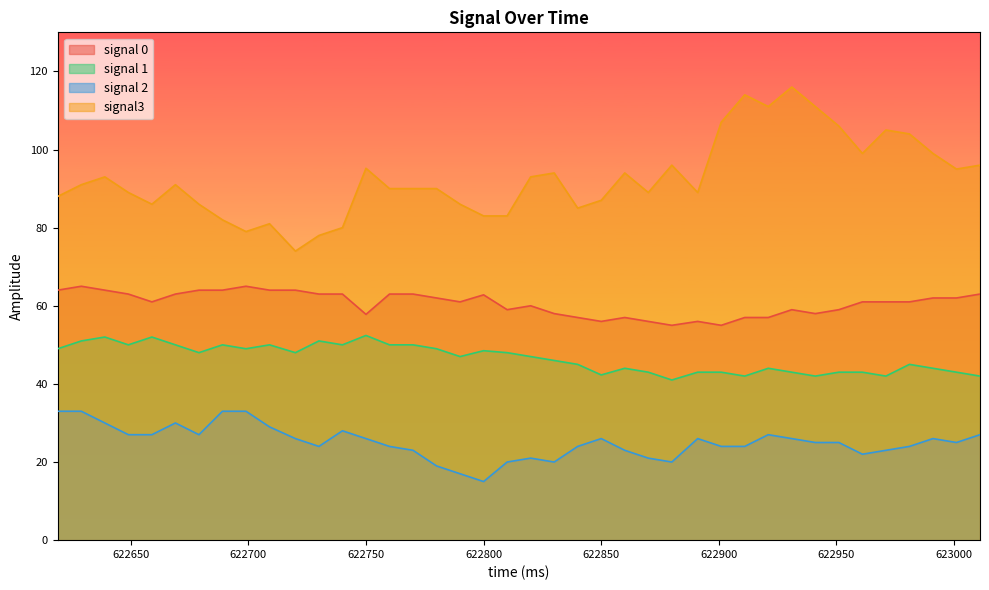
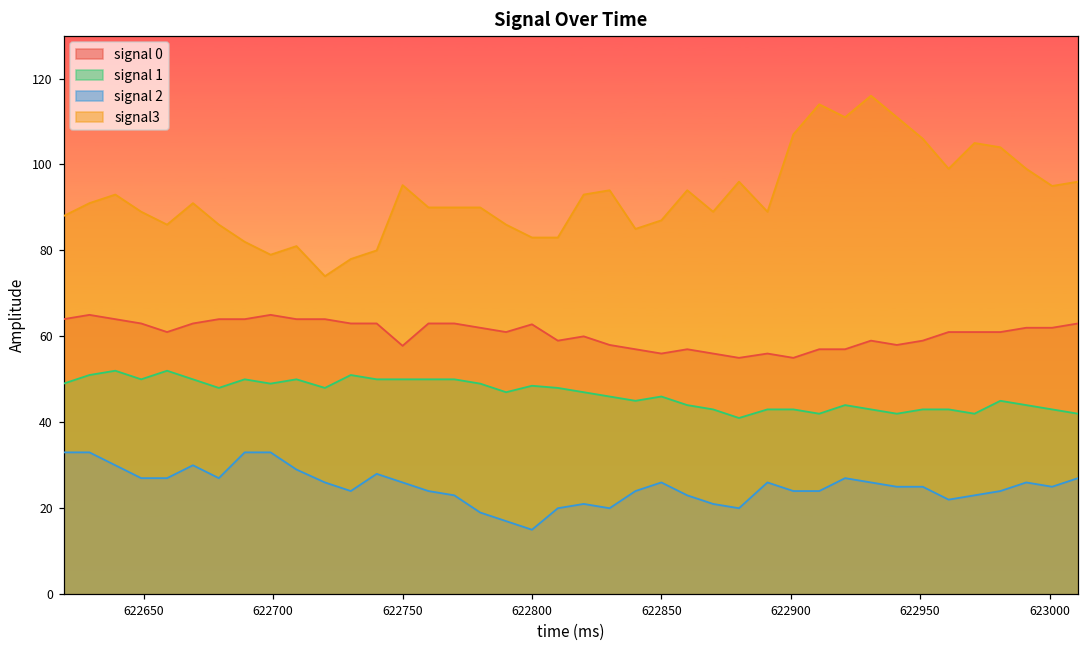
signal 1, 622750: 52 -> 50
signal 1, 622850: 42 -> 46
